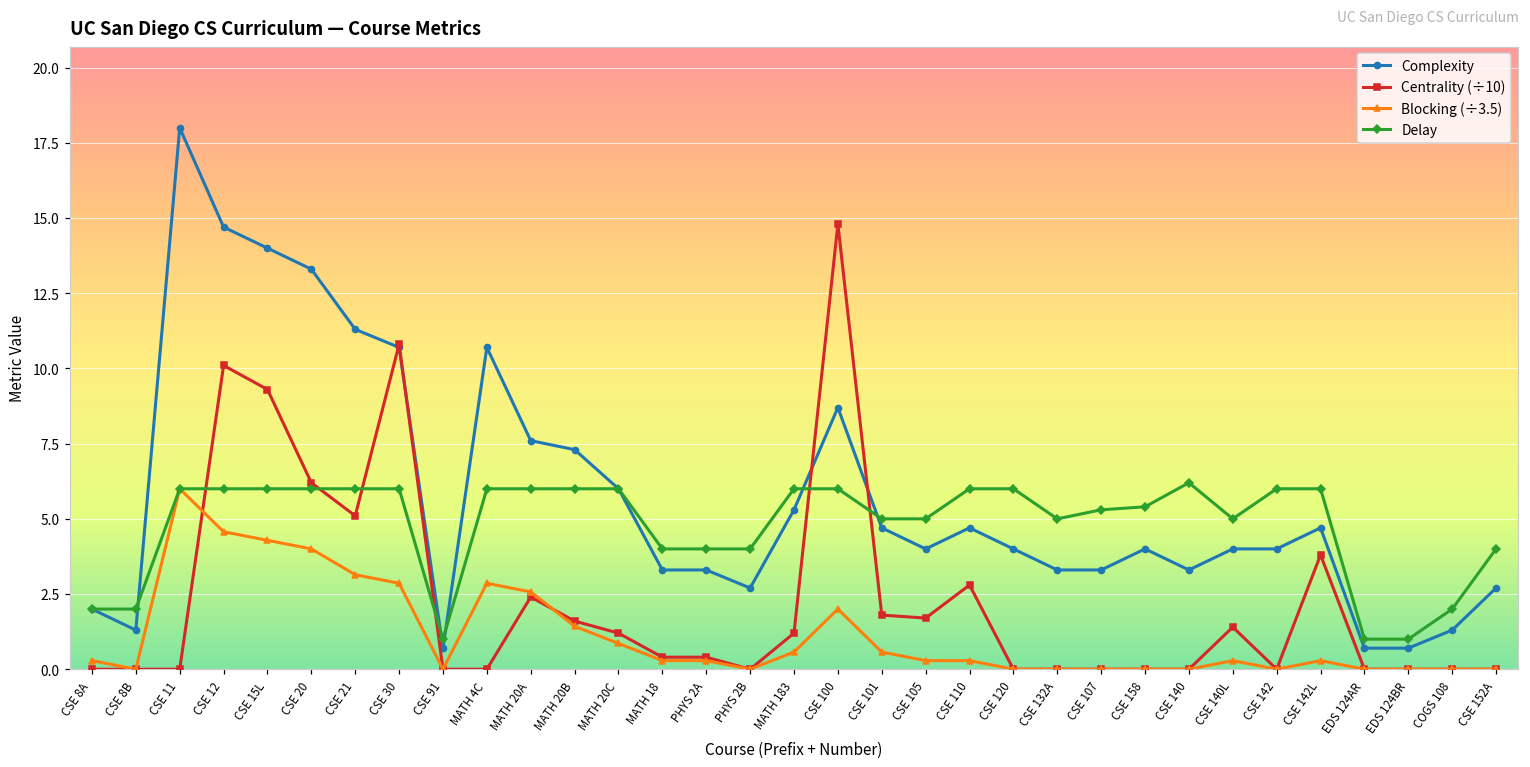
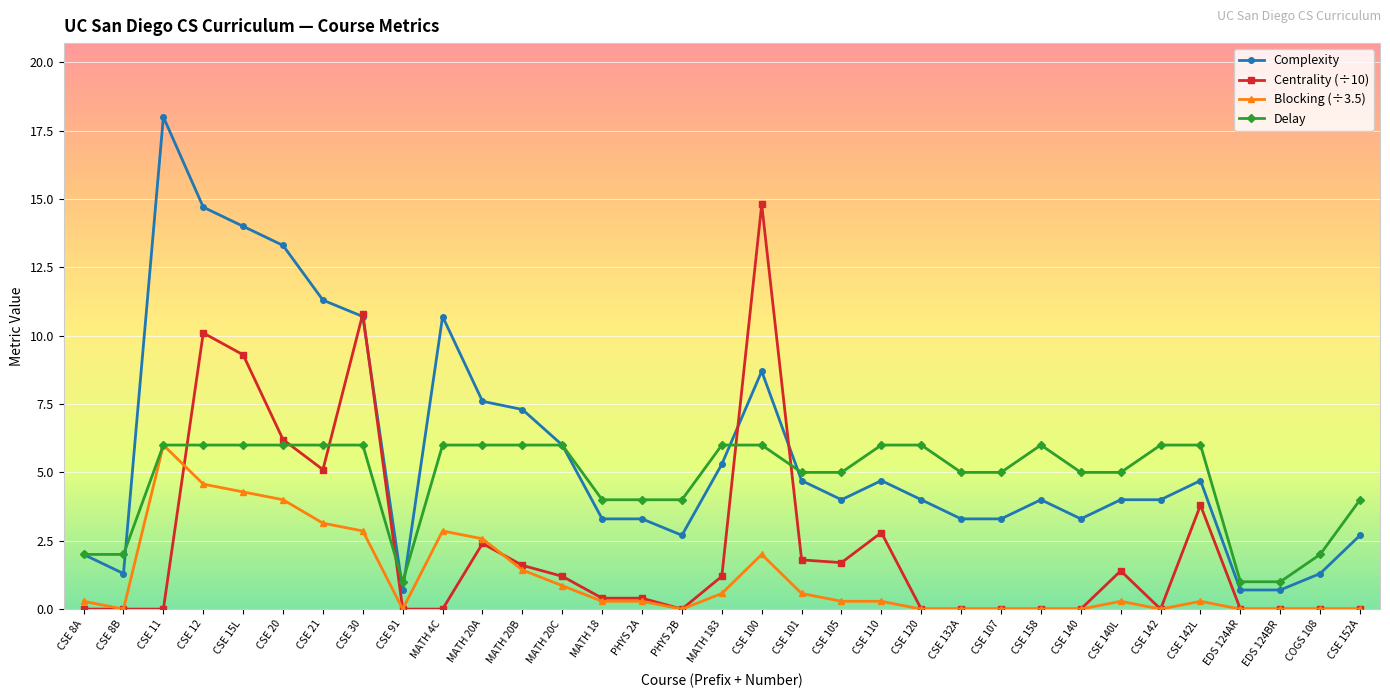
Delay, CSE 107: 5.3 -> 5.0
Delay, CSE 158: 5.4 -> 6.0
Delay, CSE 140: 6.2 -> 5.0
